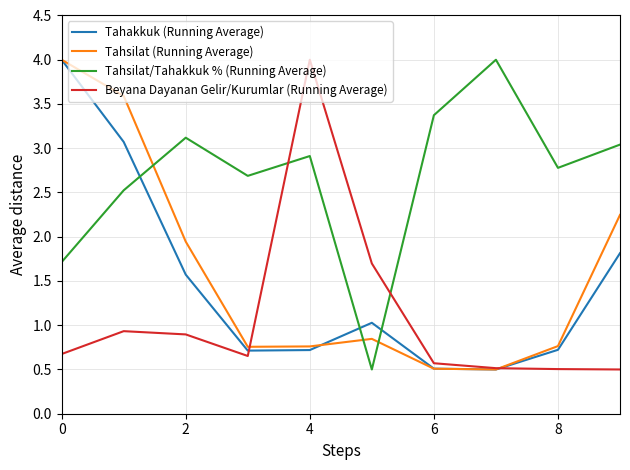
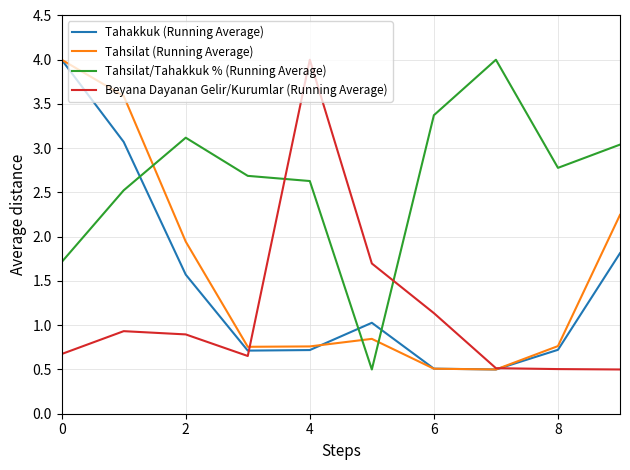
Tahsilat/Tahakkuk % (Running Average), 4: 2.9 -> 2.6
Beyana Dayanan Gelir/Kurumlar (Running Average), 6: 0.6 -> 1.1
